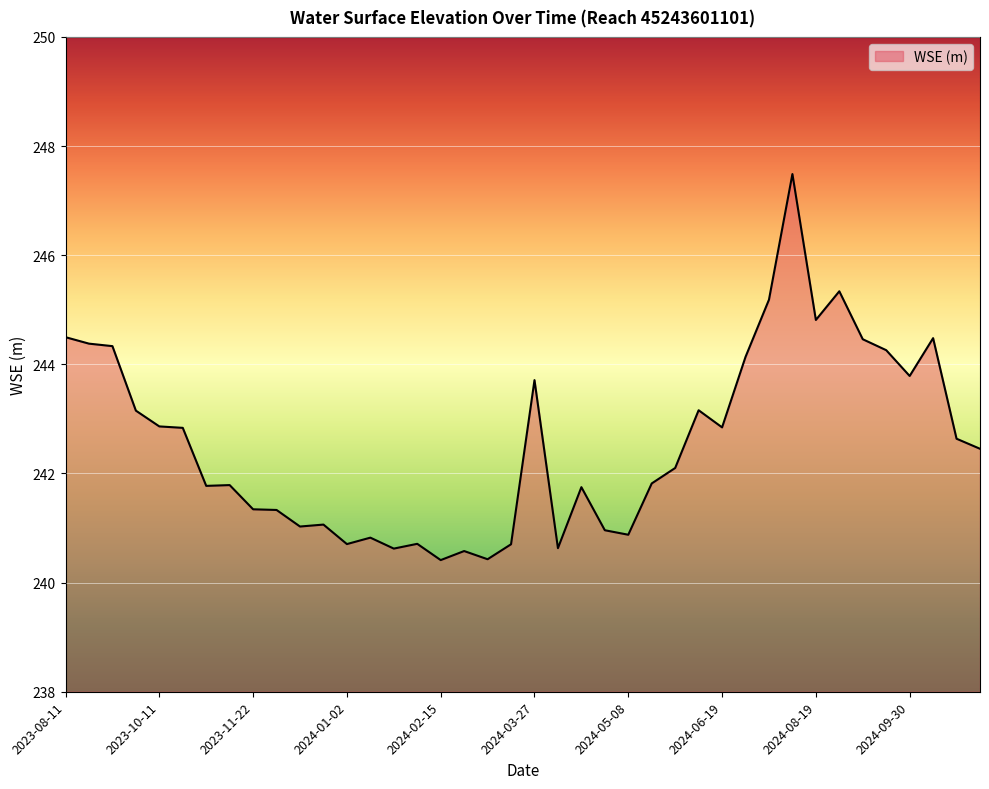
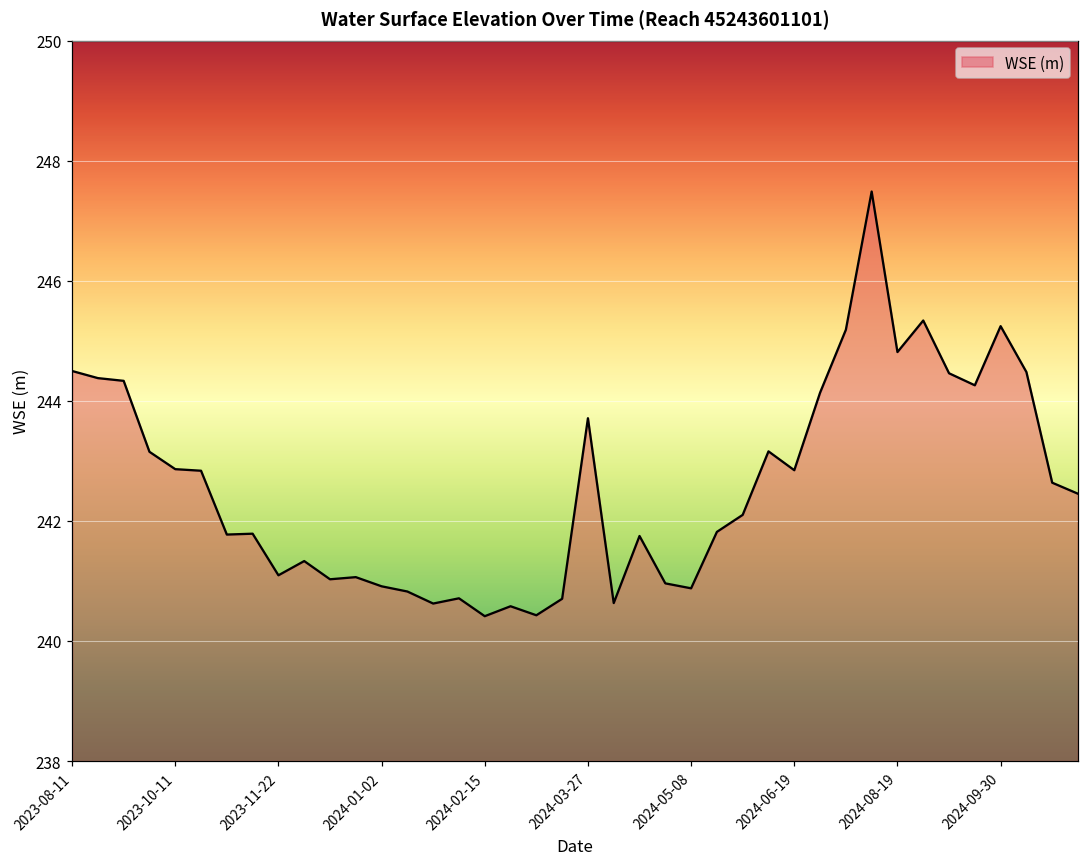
2023-11-22: 241.3 -> 241.1
2024-01-02: 240.7 -> 240.9
2024-09-30: 243.8 -> 245.2
